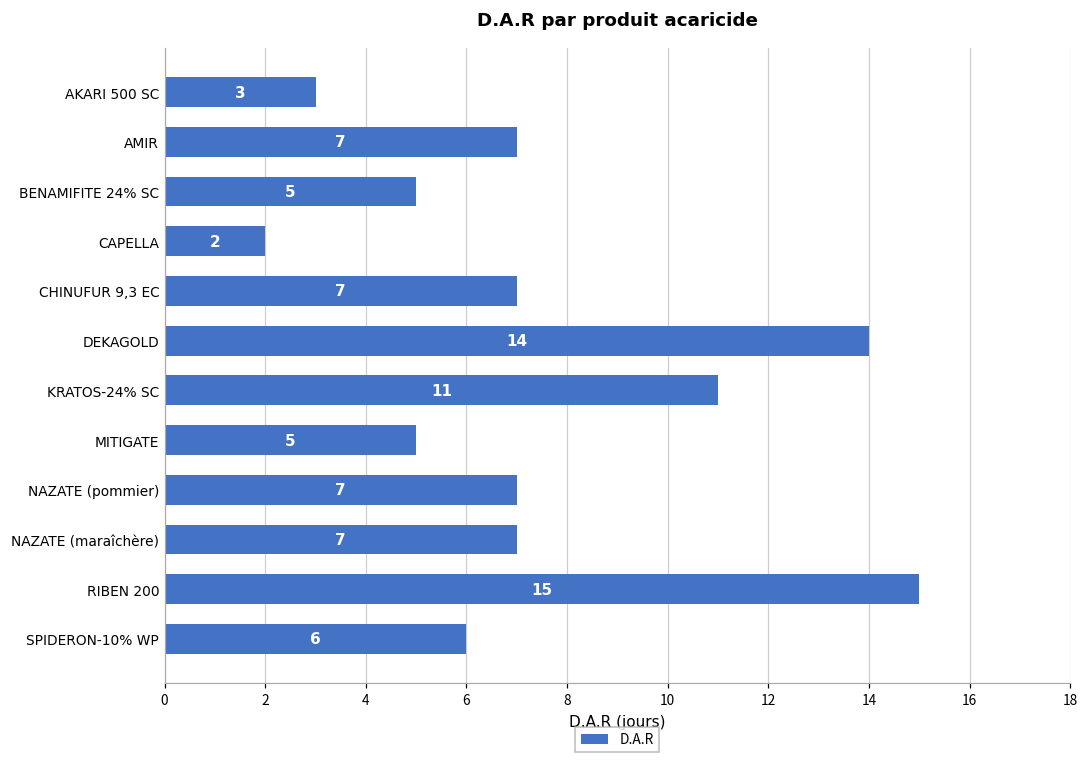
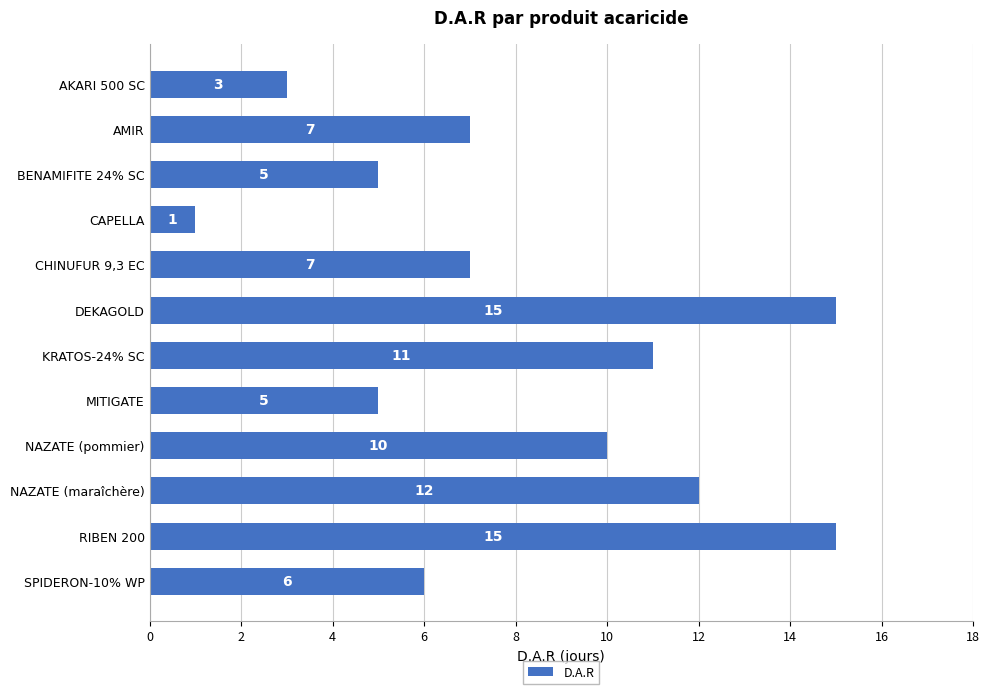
CAPELLA: 2 -> 1
DEKAGOLD: 14 -> 15
NAZATE (pommier): 7 -> 10
NAZATE (maraîchère): 7 -> 12
